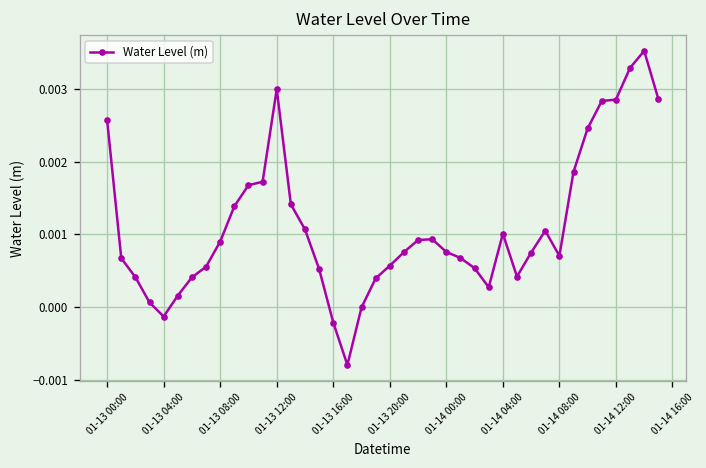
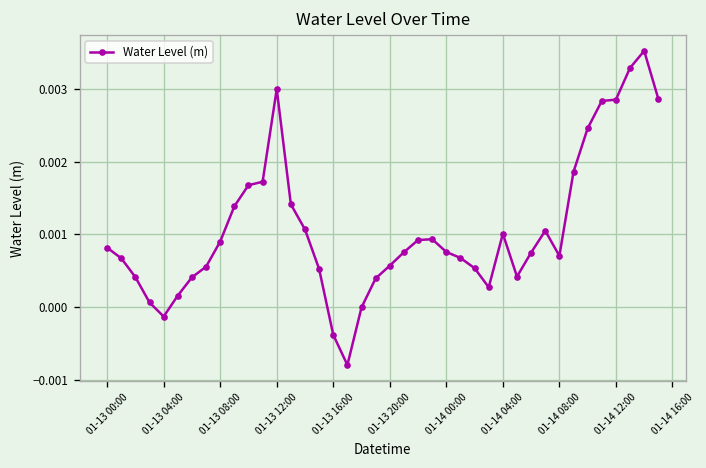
01-13 00:00: 0.0026 -> 0.0008
01-13 16:00: -0.0002 -> -0.0004
